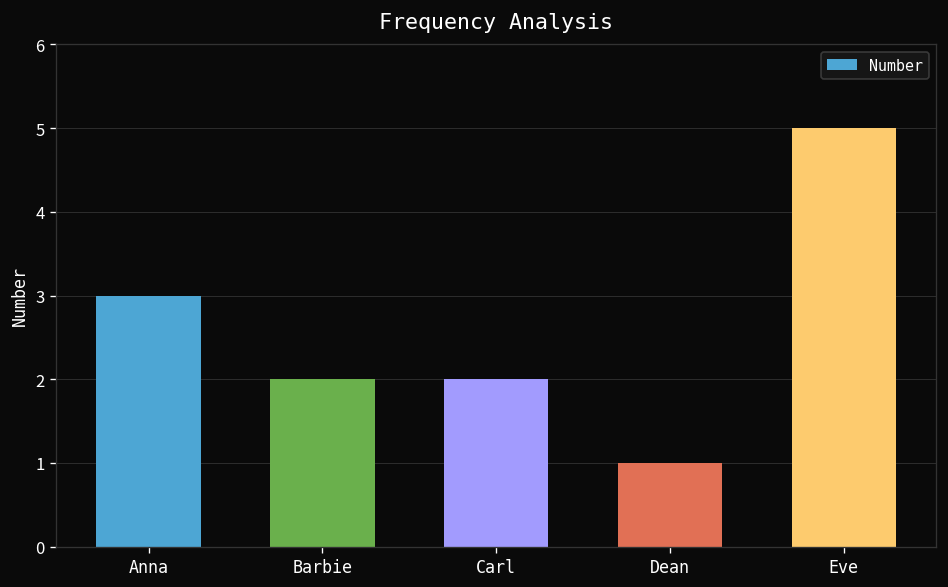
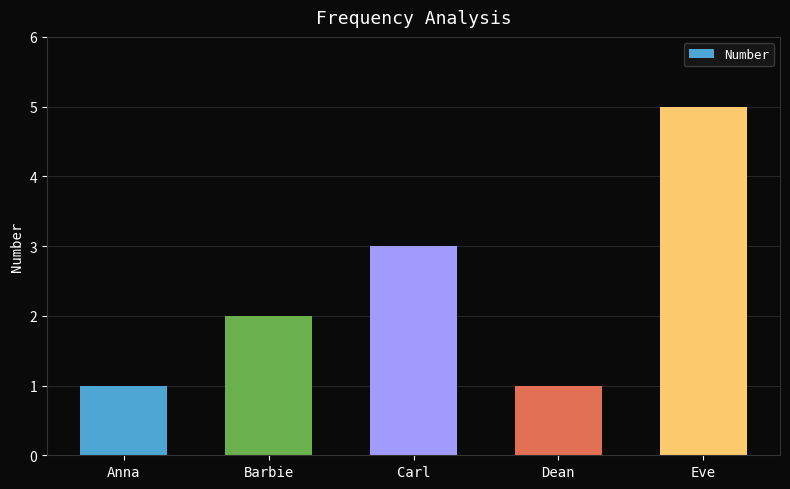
Anna: 3 -> 1
Carl: 2 -> 3
